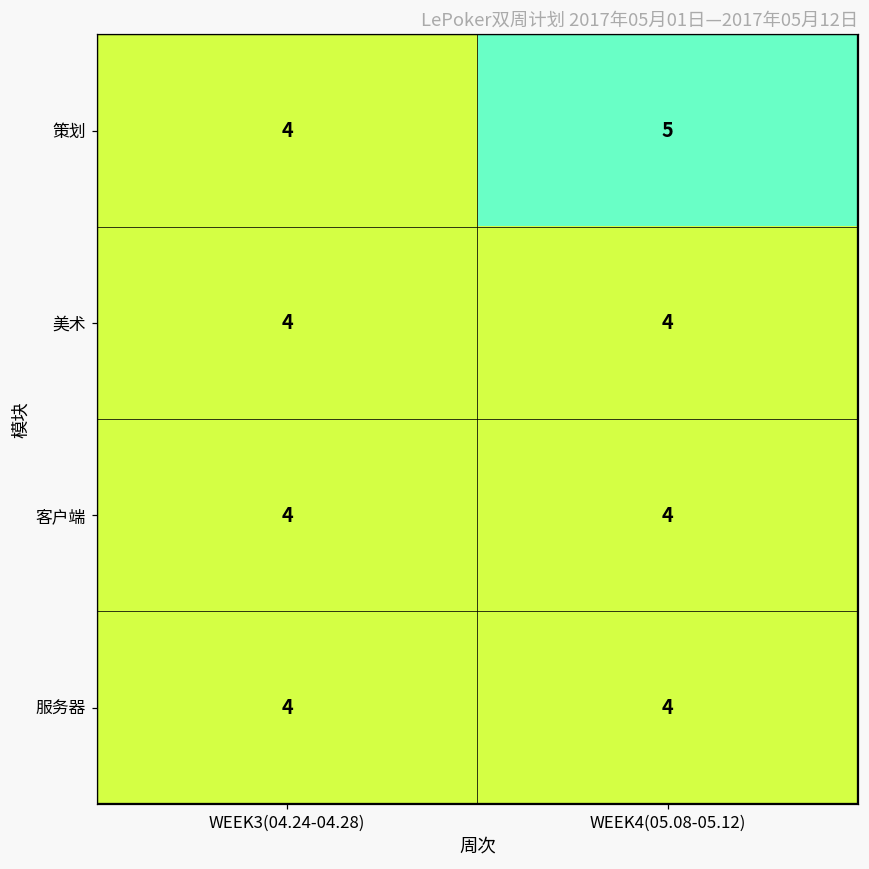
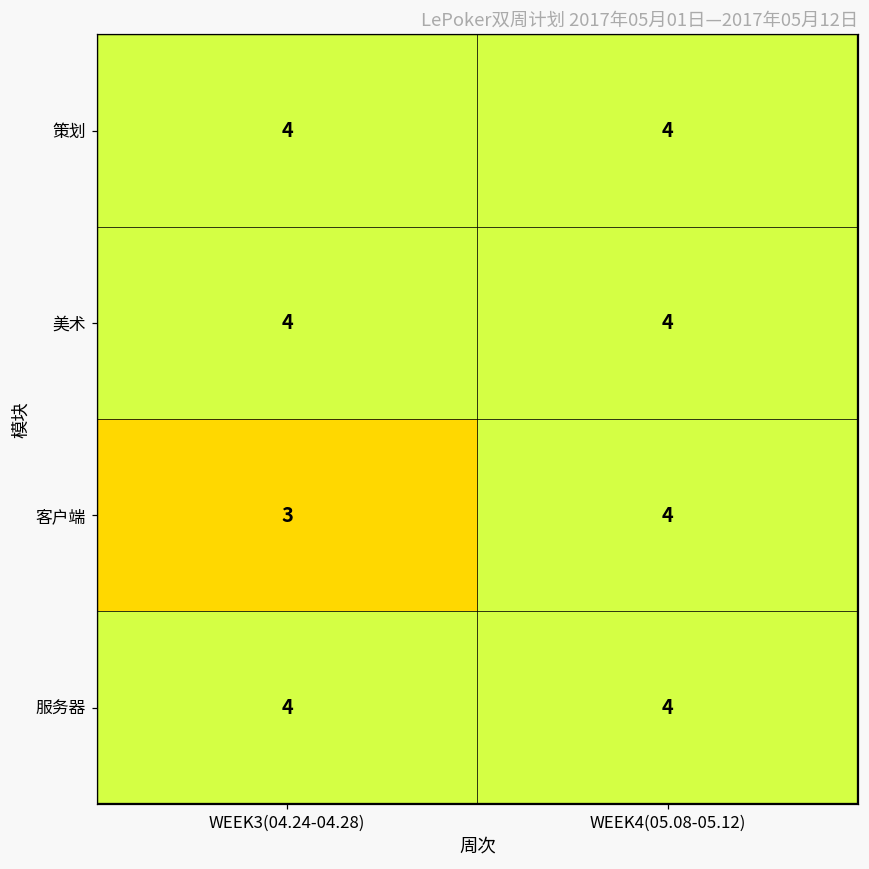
策划, WEEK4(05.08-05.12): 5 -> 4
客户端, WEEK3(04.24-04.28): 4 -> 3
